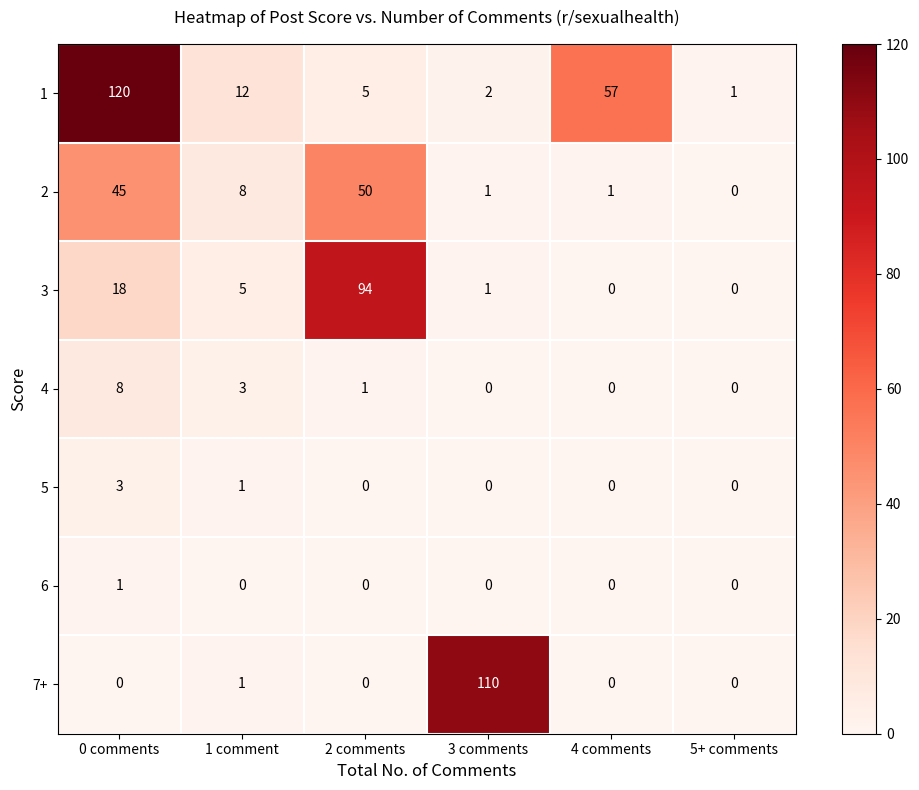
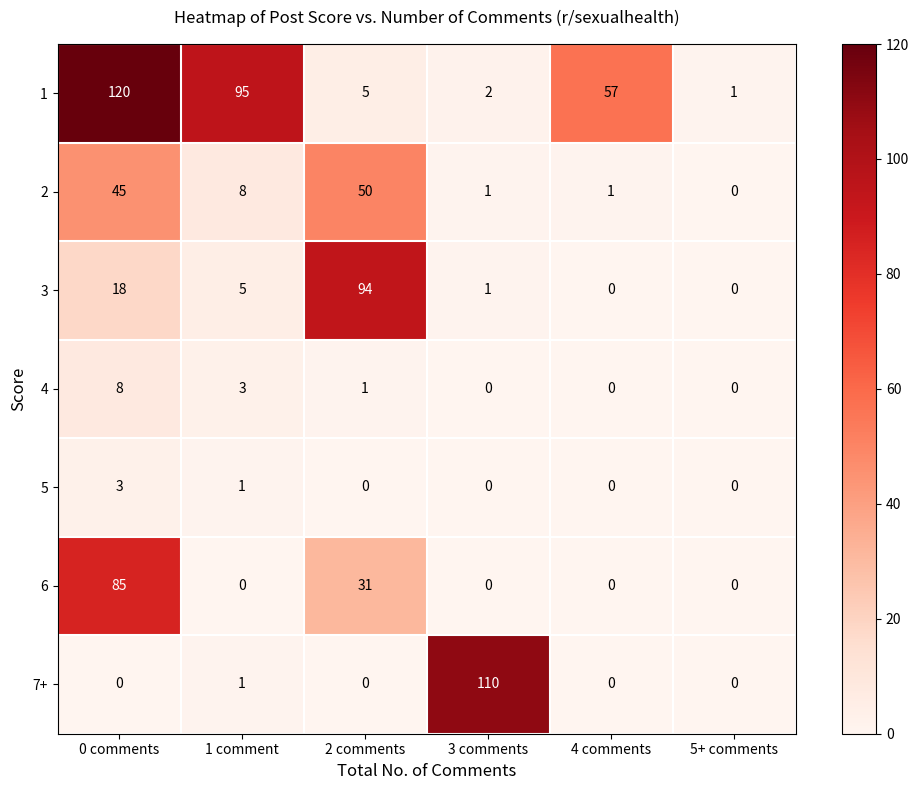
1, 1 comment: 12 -> 95
6, 0 comments: 1 -> 85
6, 2 comments: 0 -> 31
